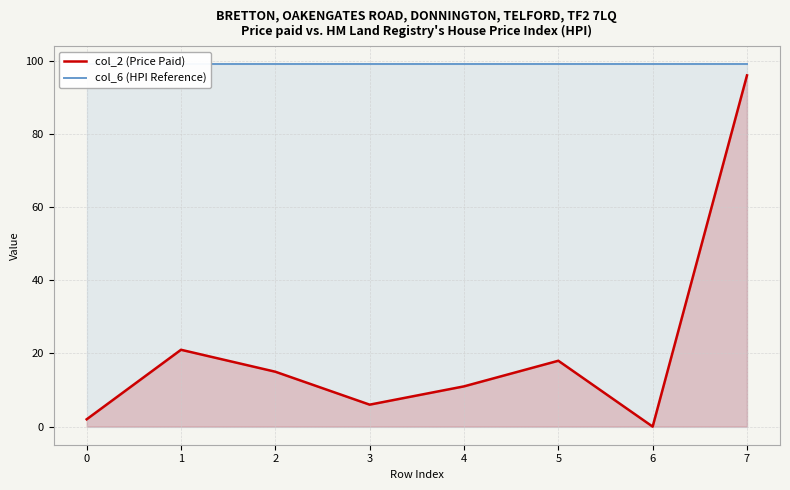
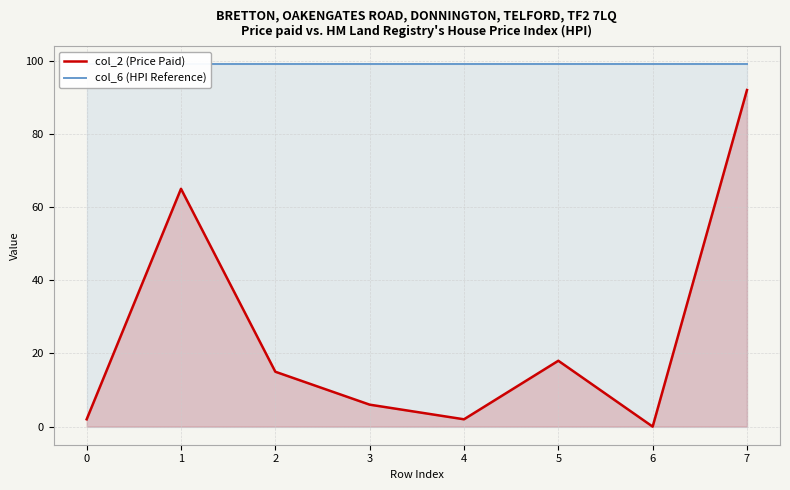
col_2 (Price Paid), 1: 21 -> 65
col_2 (Price Paid), 4: 11 -> 2
col_2 (Price Paid), 7: 96 -> 92
